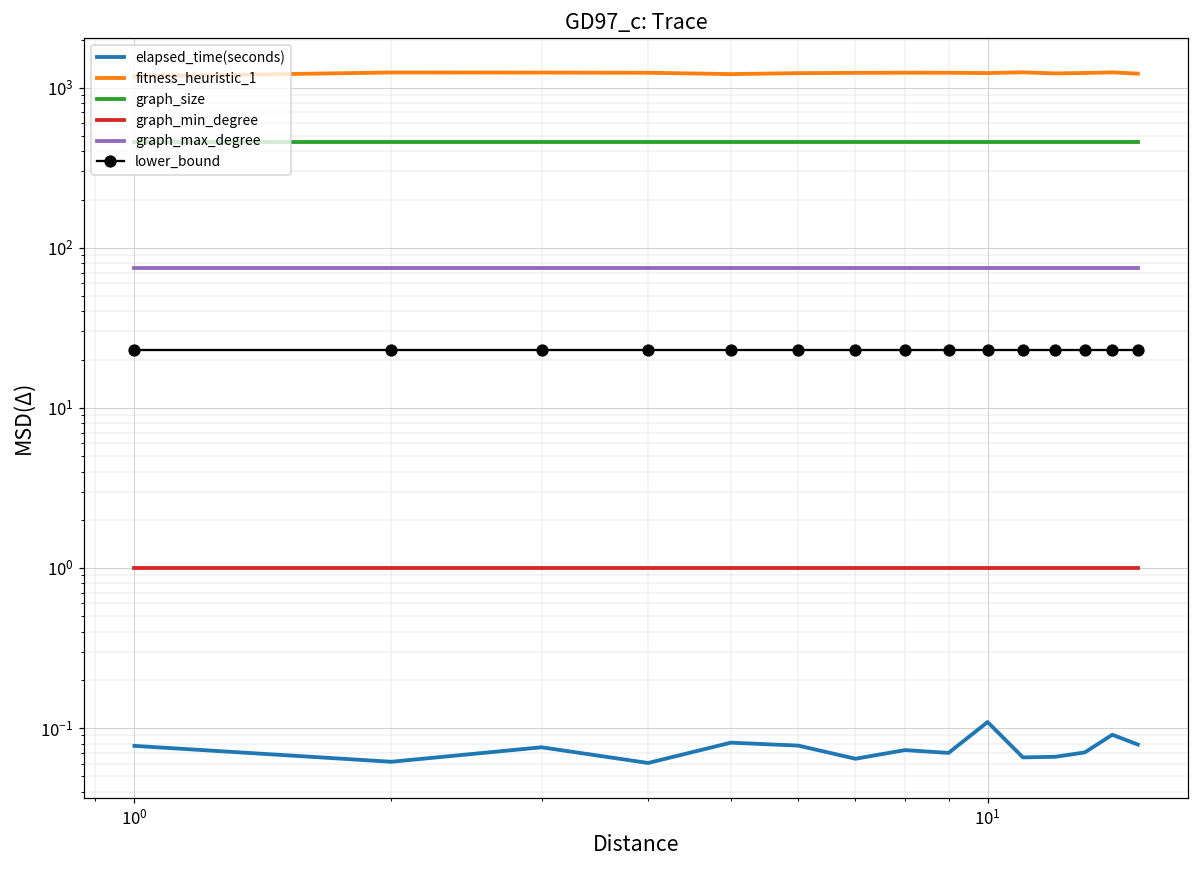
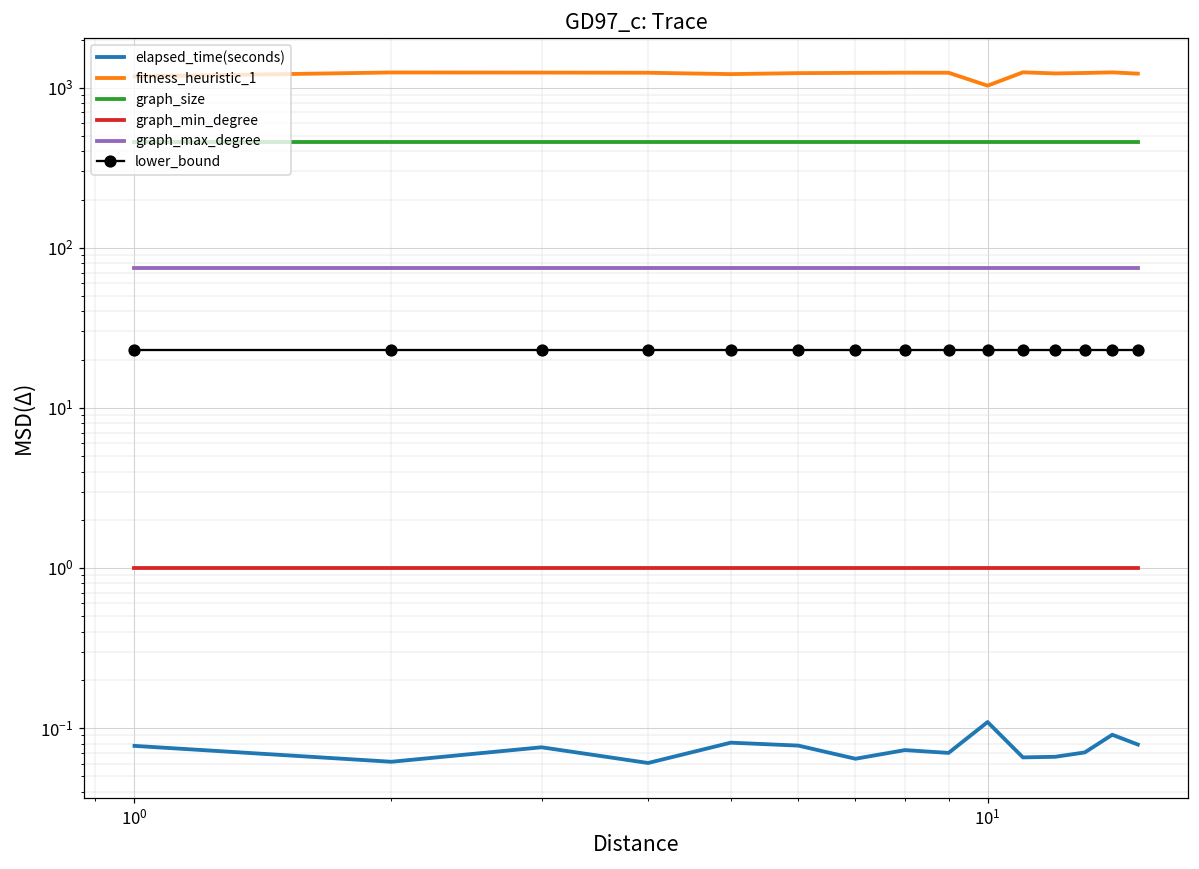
fitness_heuristic_1, 10^1: 1200 -> 1000
